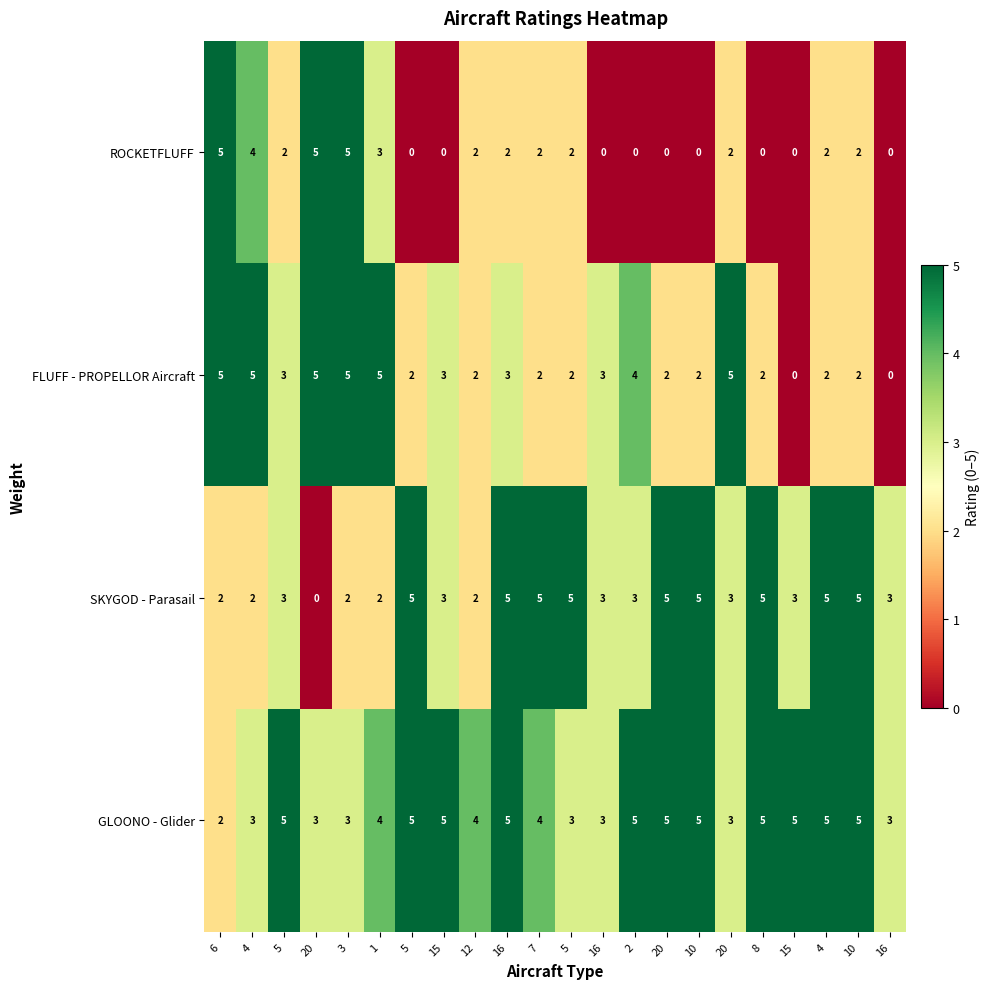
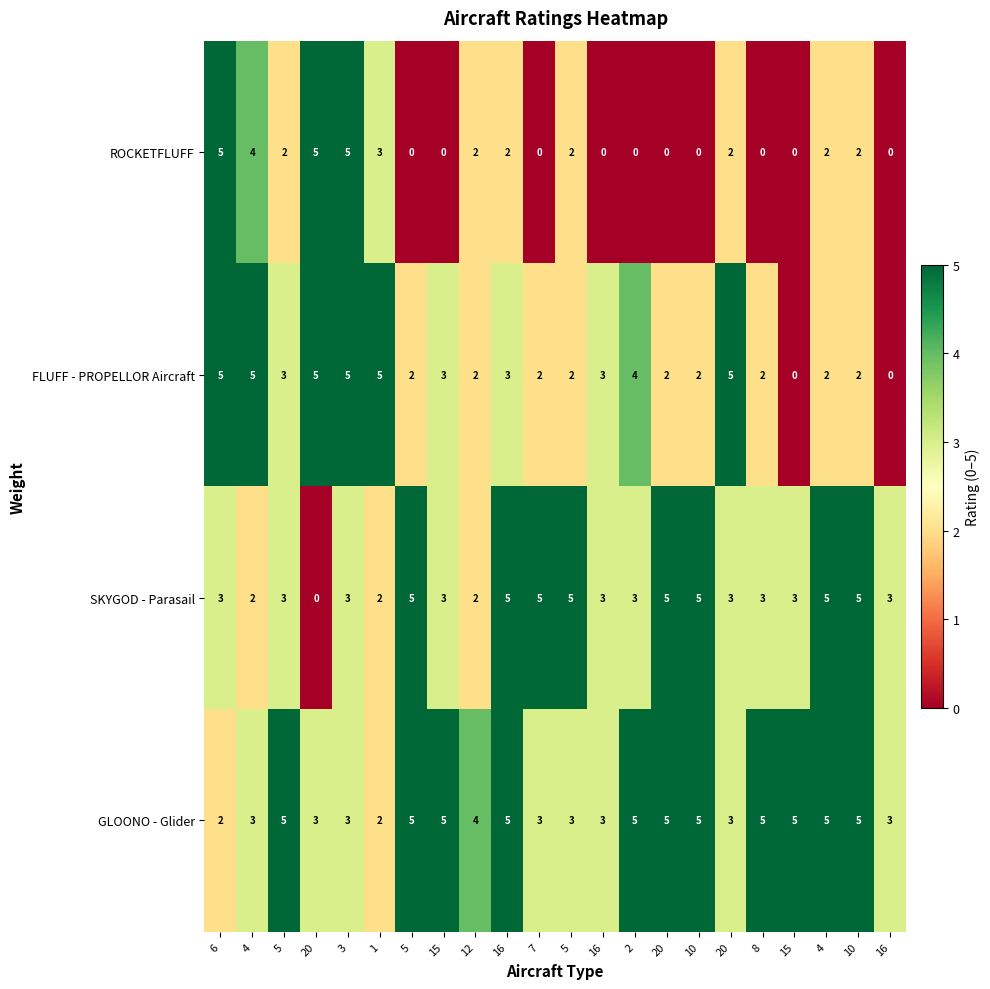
ROCKETFLUFF, 7: 2 -> 0
SKYGOD - Parasail, 6: 2 -> 3
SKYGOD - Parasail, 3: 2 -> 3
SKYGOD - Parasail, 8: 5 -> 3
GLOONO - Glider, 1: 4 -> 2
GLOONO - Glider, 7: 4 -> 3
